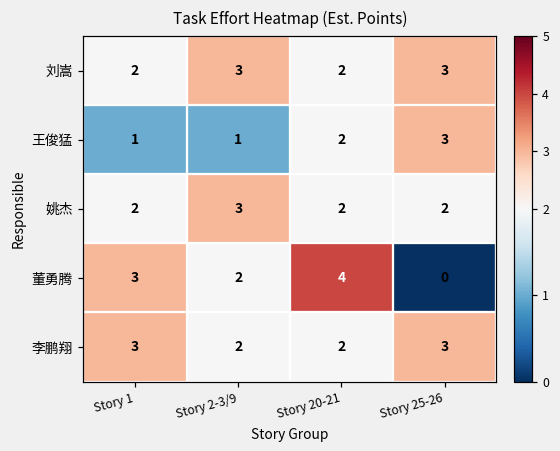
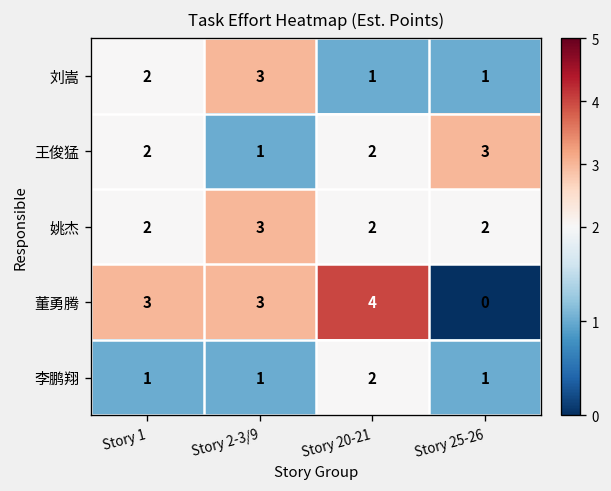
刘嵩, Story 20-21: 2 -> 1
刘嵩, Story 25-26: 3 -> 1
王俊猛, Story 1: 1 -> 2
董勇腾, Story 2-3/9: 2 -> 3
李鹏翔, Story 1: 3 -> 1
李鹏翔, Story 2-3/9: 2 -> 1
李鹏翔, Story 25-26: 3 -> 1
